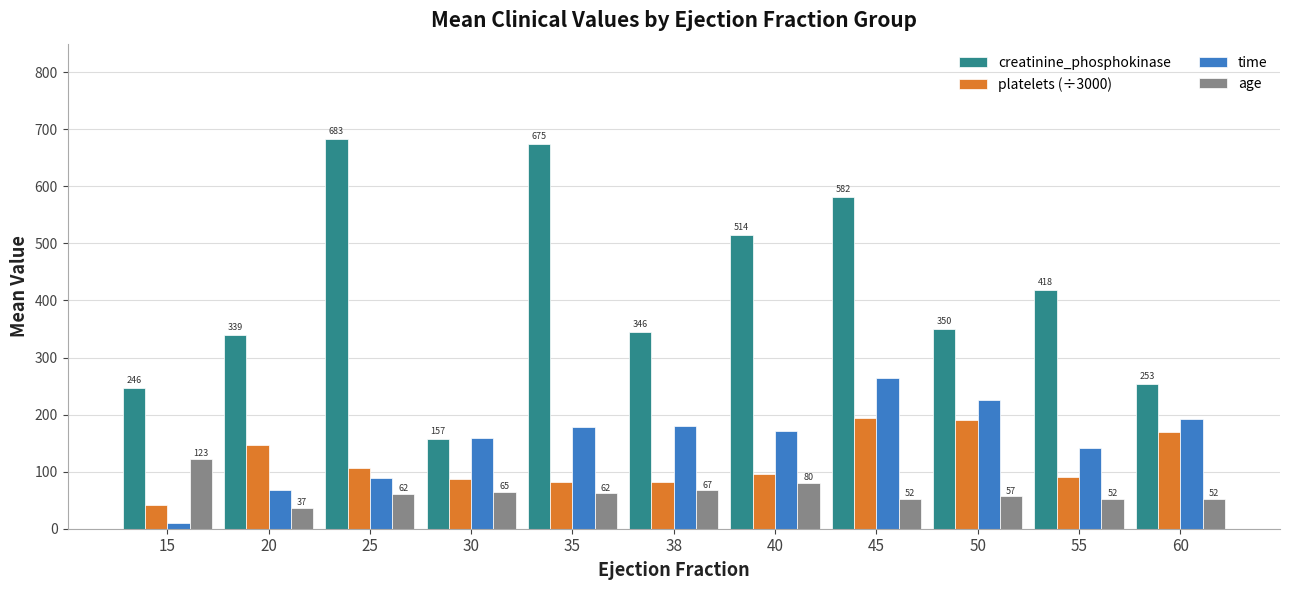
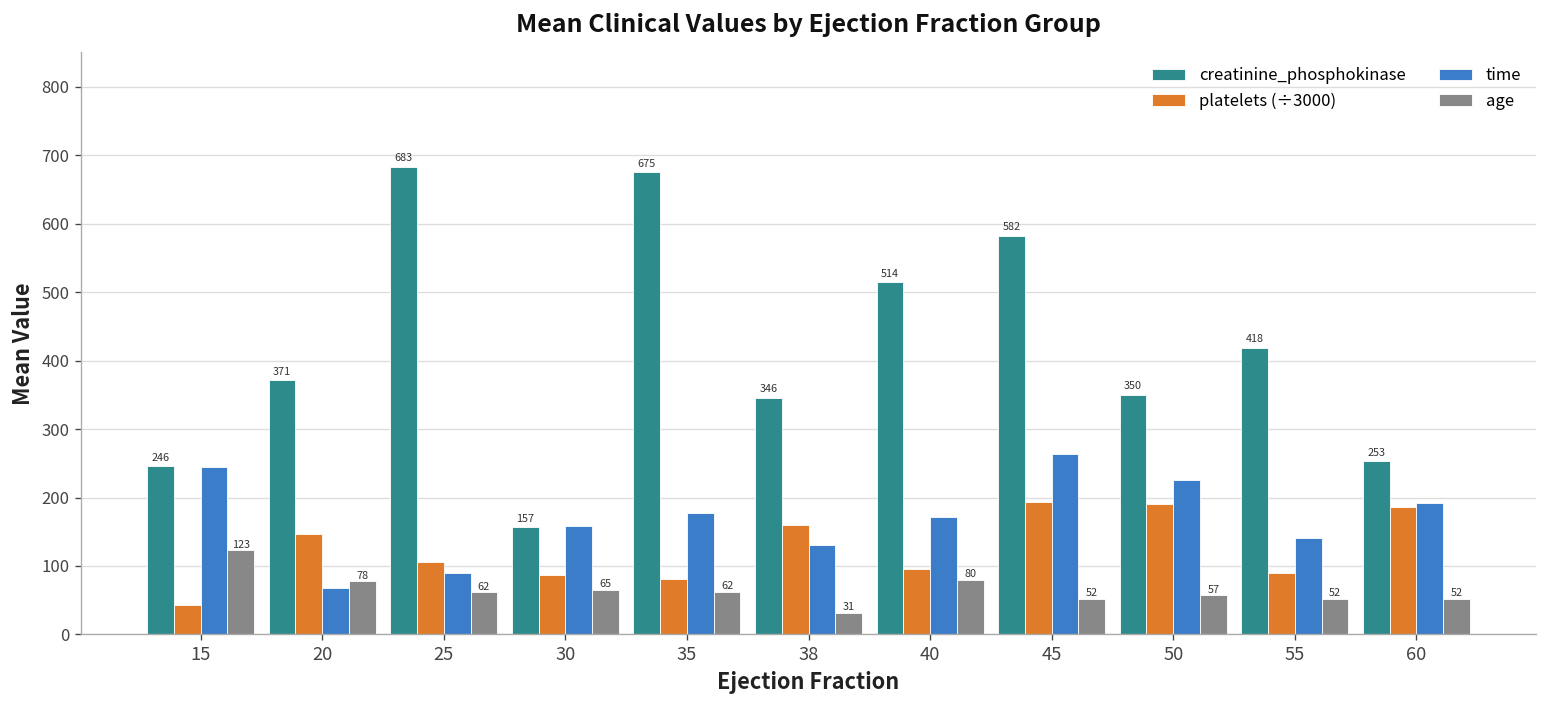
time, 15: 10 -> 250
creatinine_phosphokinase, 20: 339 -> 371
age, 20: 37 -> 78
platelets (÷3000), 38: 80 -> 160
time, 38: 180 -> 130
age, 38: 67 -> 31
platelets (÷3000), 60: 170 -> 190
